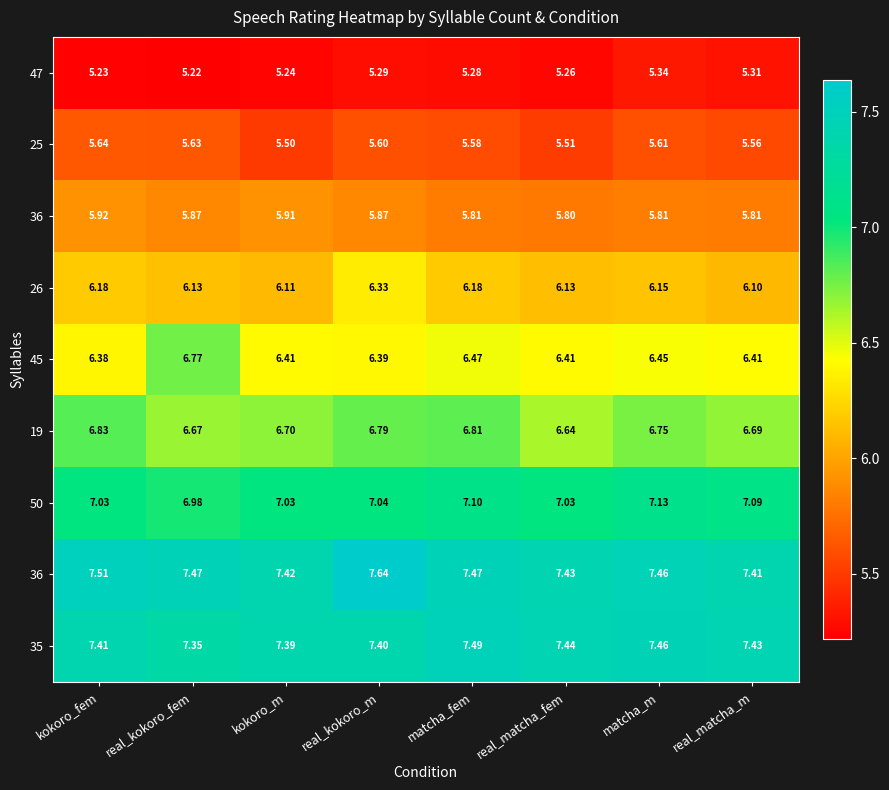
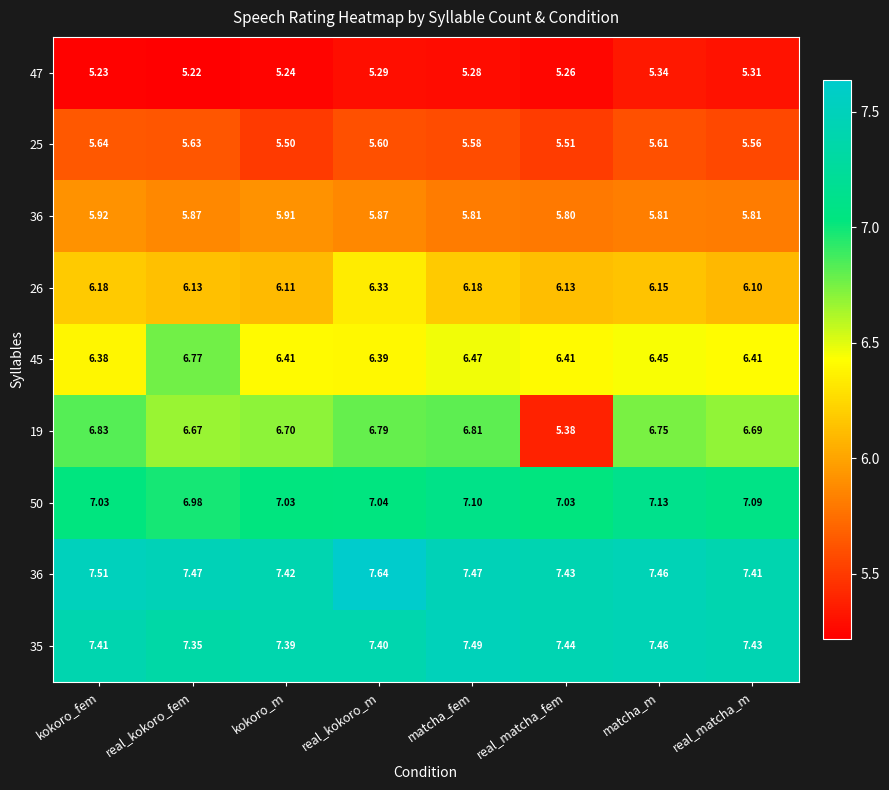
19, real_matcha_fem: 6.64 -> 5.38
